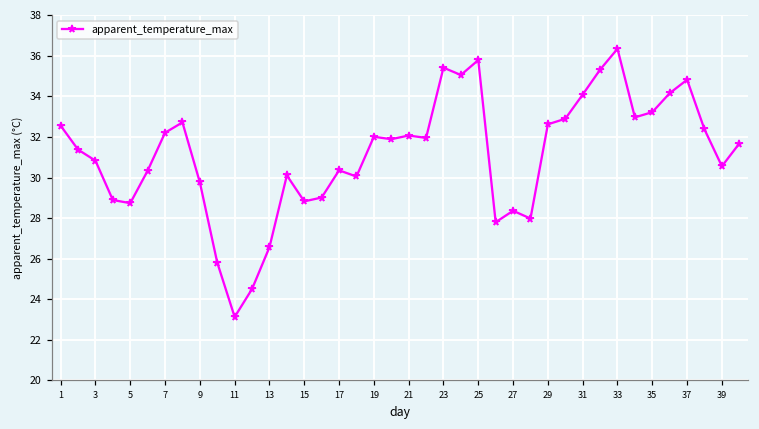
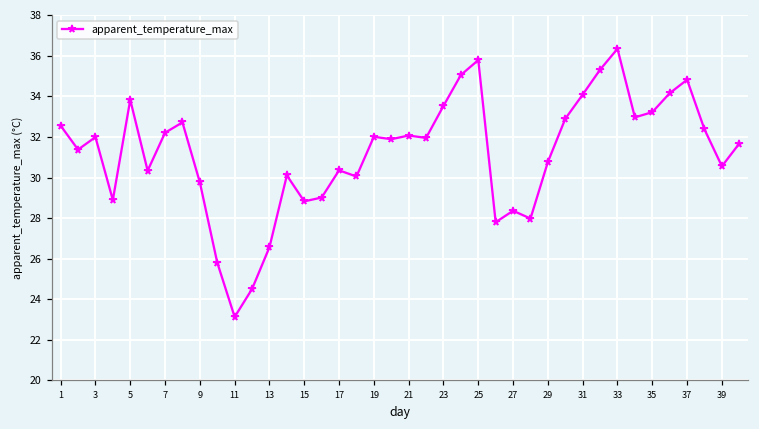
3: 30.8 -> 32.0
5: 28.7 -> 33.8
23: 35.4 -> 33.5
29: 32.6 -> 30.8
